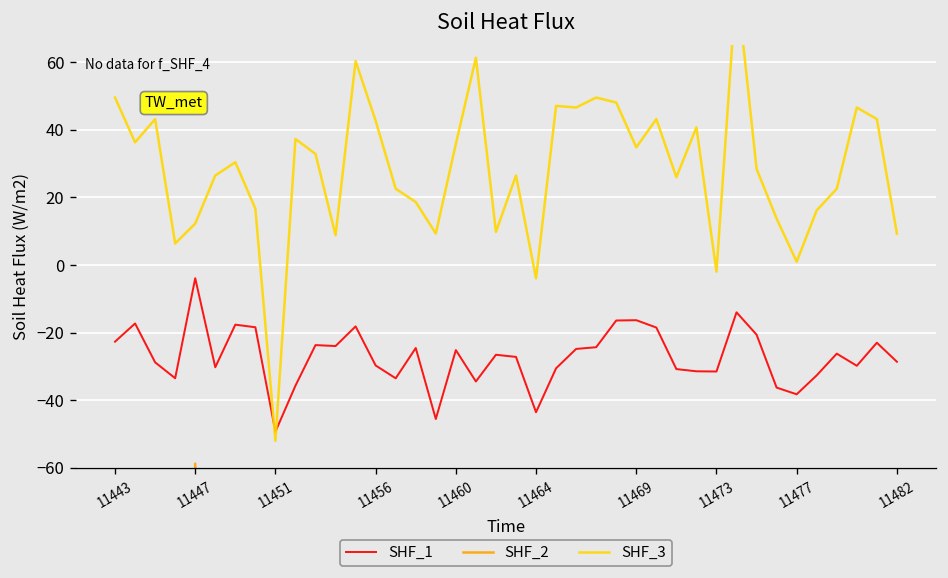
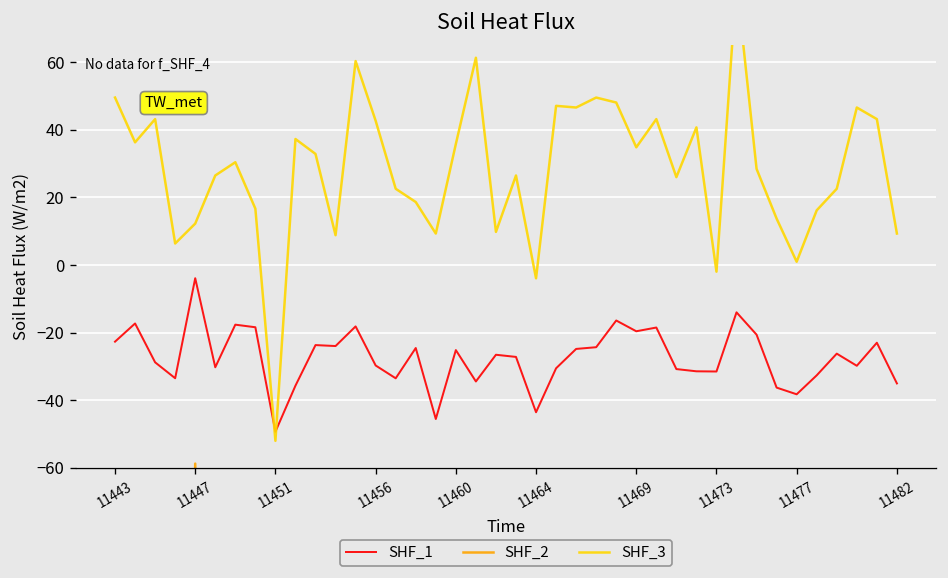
SHF_1, 11469: -16 -> -20
SHF_1, 11482: -29 -> -35
